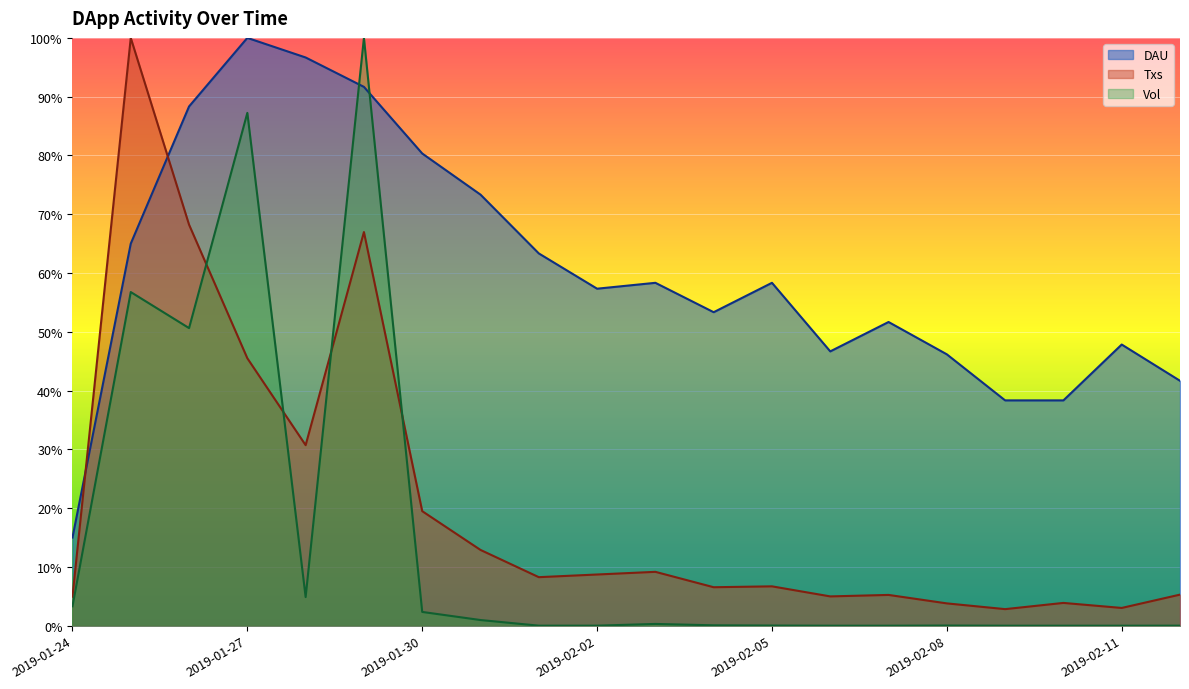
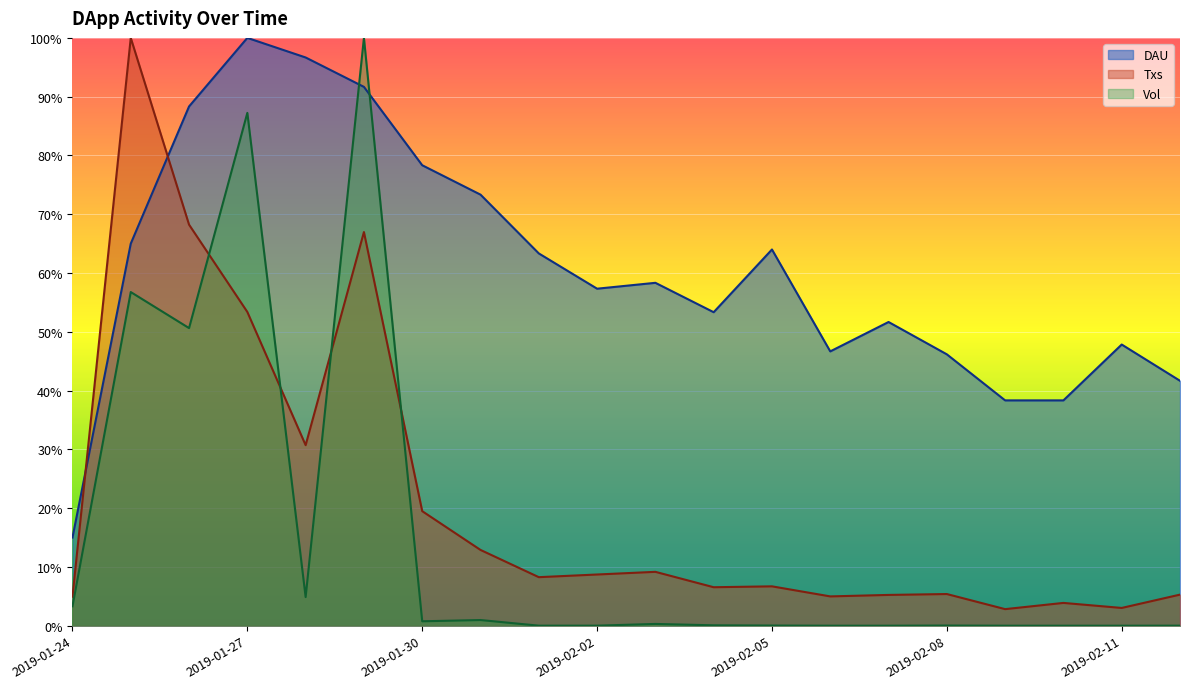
Txs, 2019-01-27: 45% -> 53%
DAU, 2019-01-30: 80% -> 78%
Vol, 2019-01-30: 2% -> 1%
DAU, 2019-02-05: 58% -> 64%
Txs, 2019-02-08: 4% -> 5%
